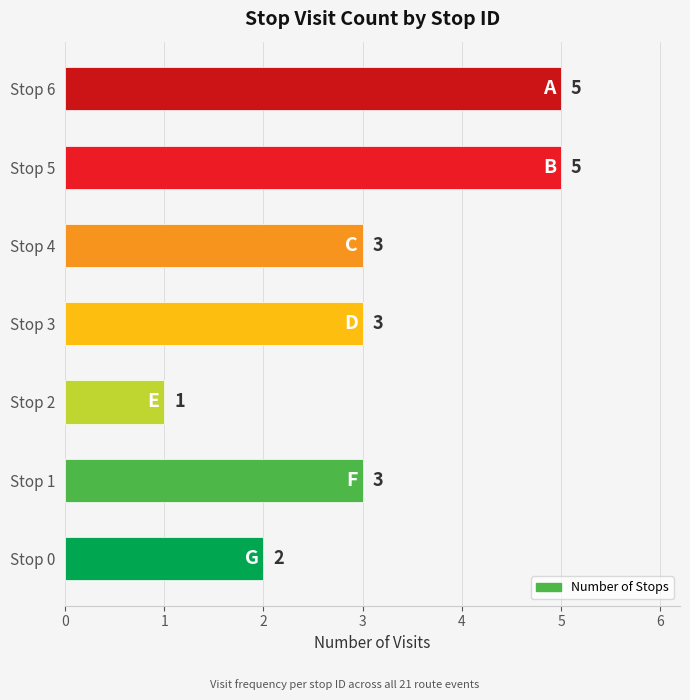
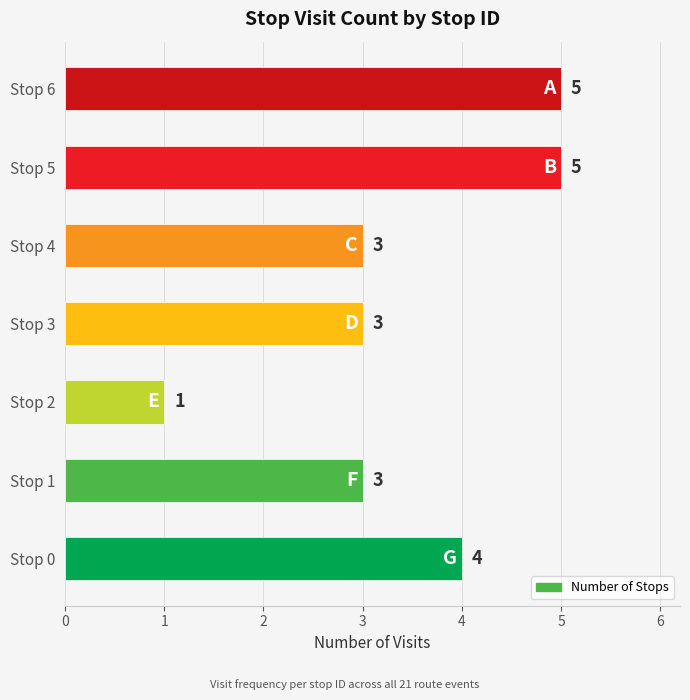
Stop 0: 2 -> 4
